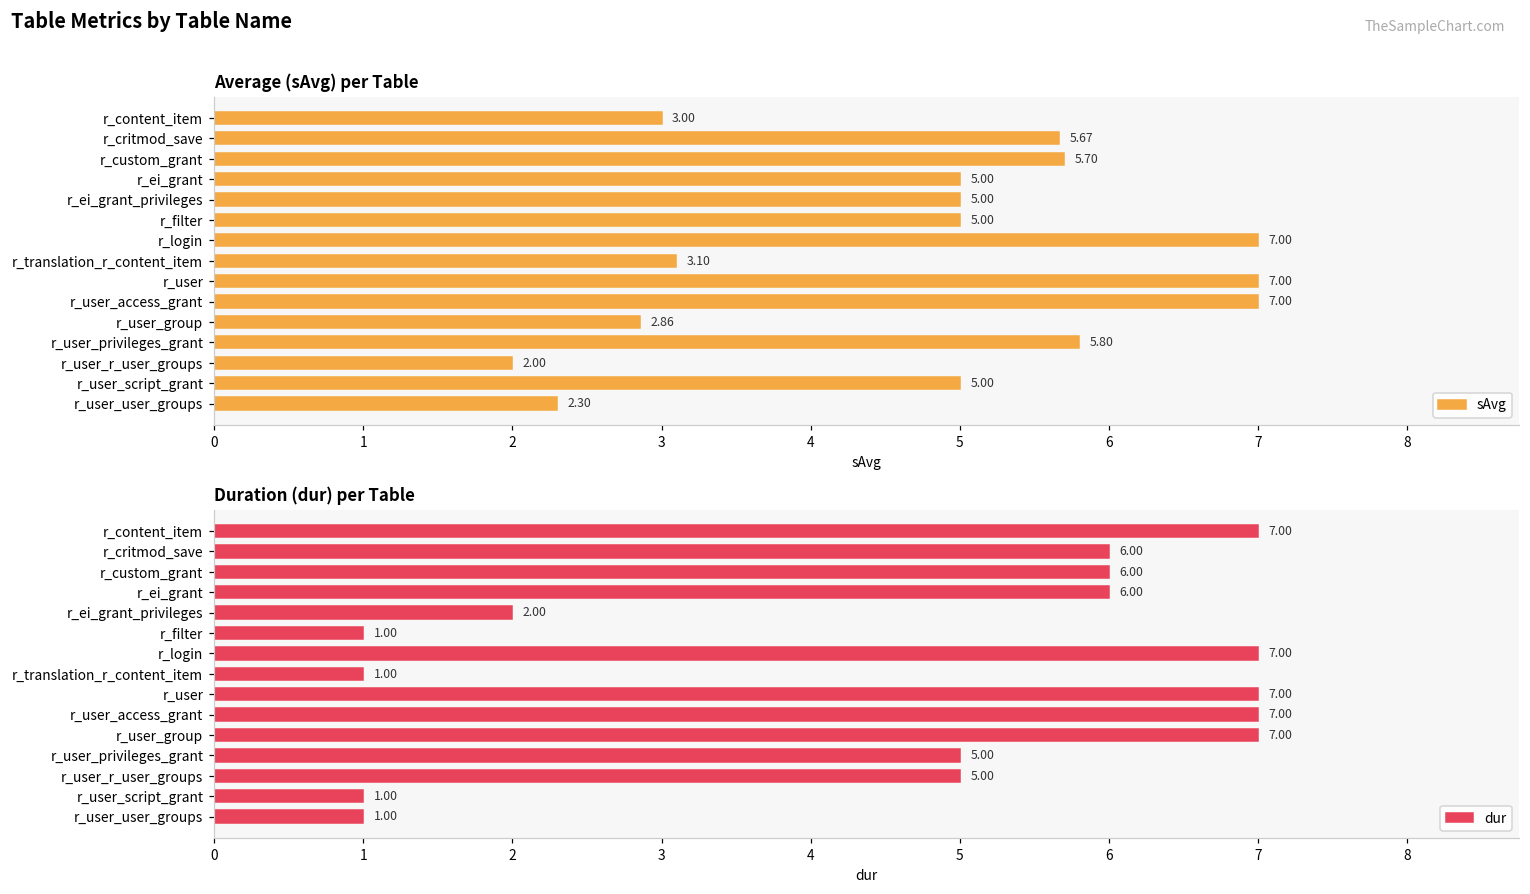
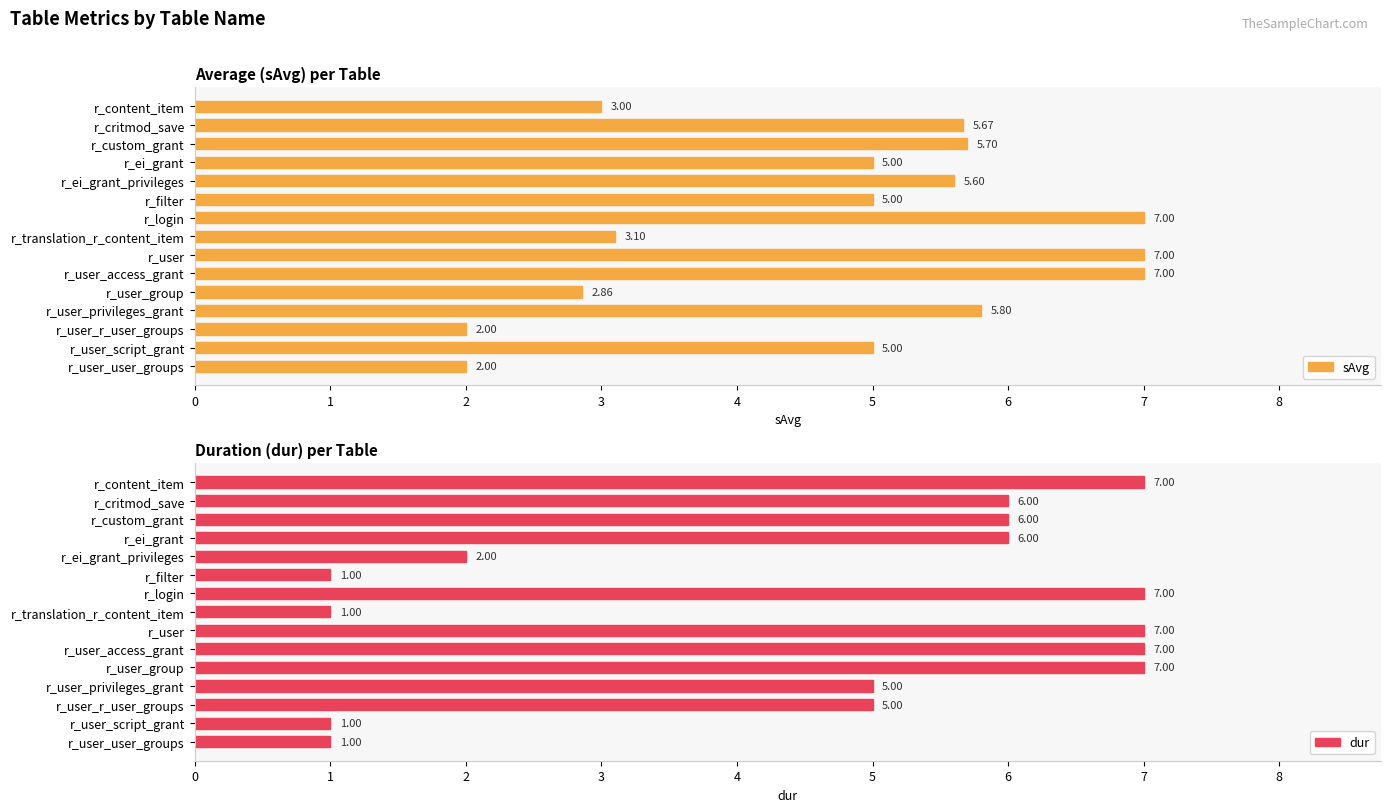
Average (sAvg) per Table, r_ei_grant_privileges: 5.00 -> 5.60
Average (sAvg) per Table, r_user_user_groups: 2.30 -> 2.00
